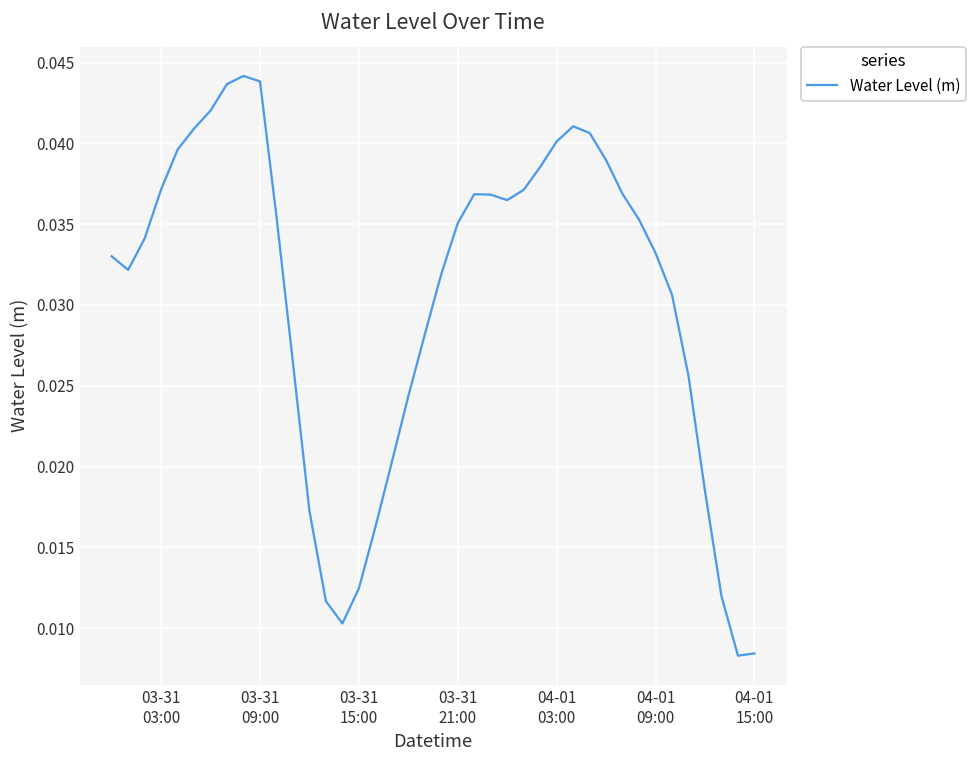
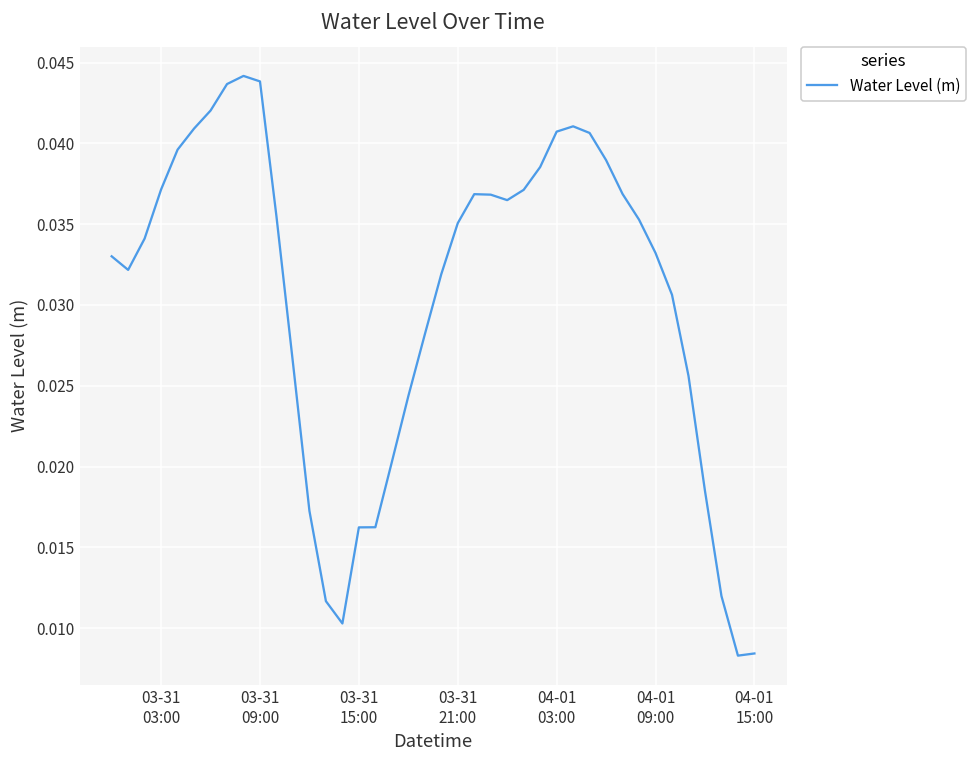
03-31 15:00: 0.0125 -> 0.0162
04-01 03:00: 0.0401 -> 0.0407
